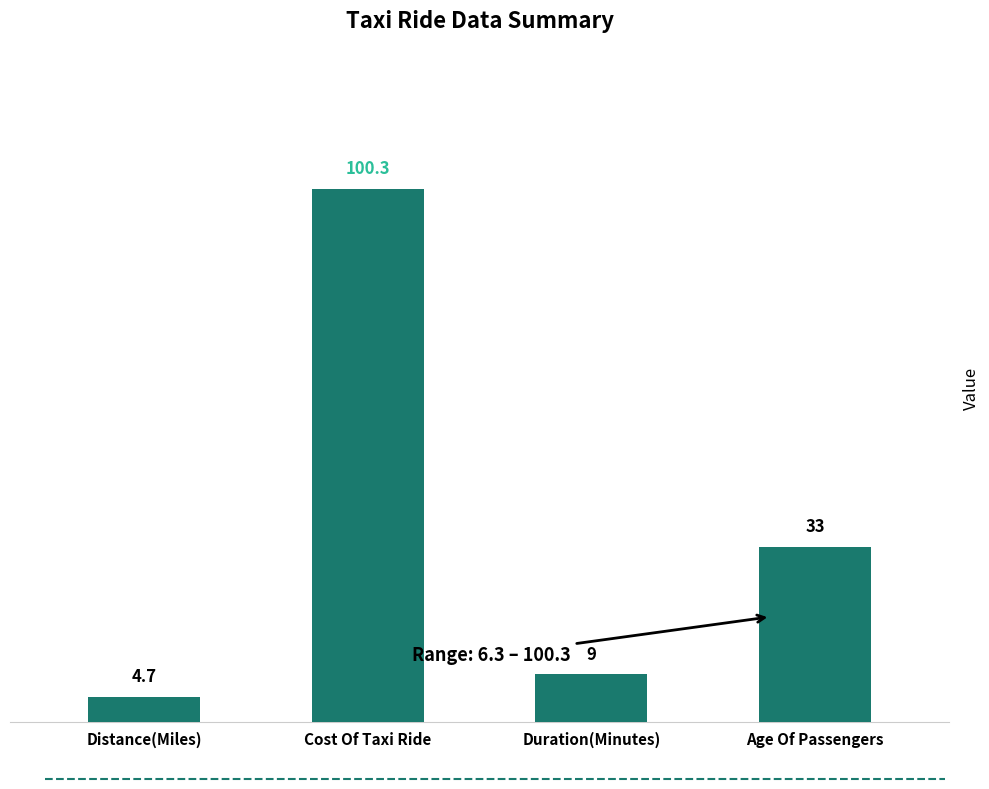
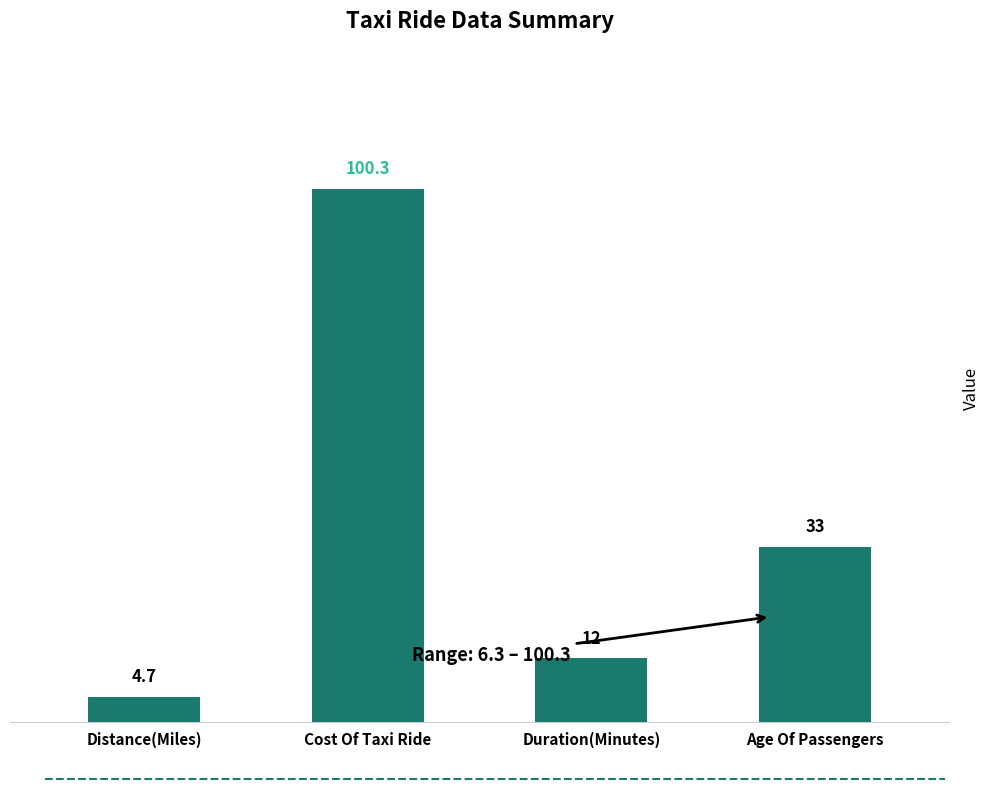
Duration(Minutes): 9 -> 12
